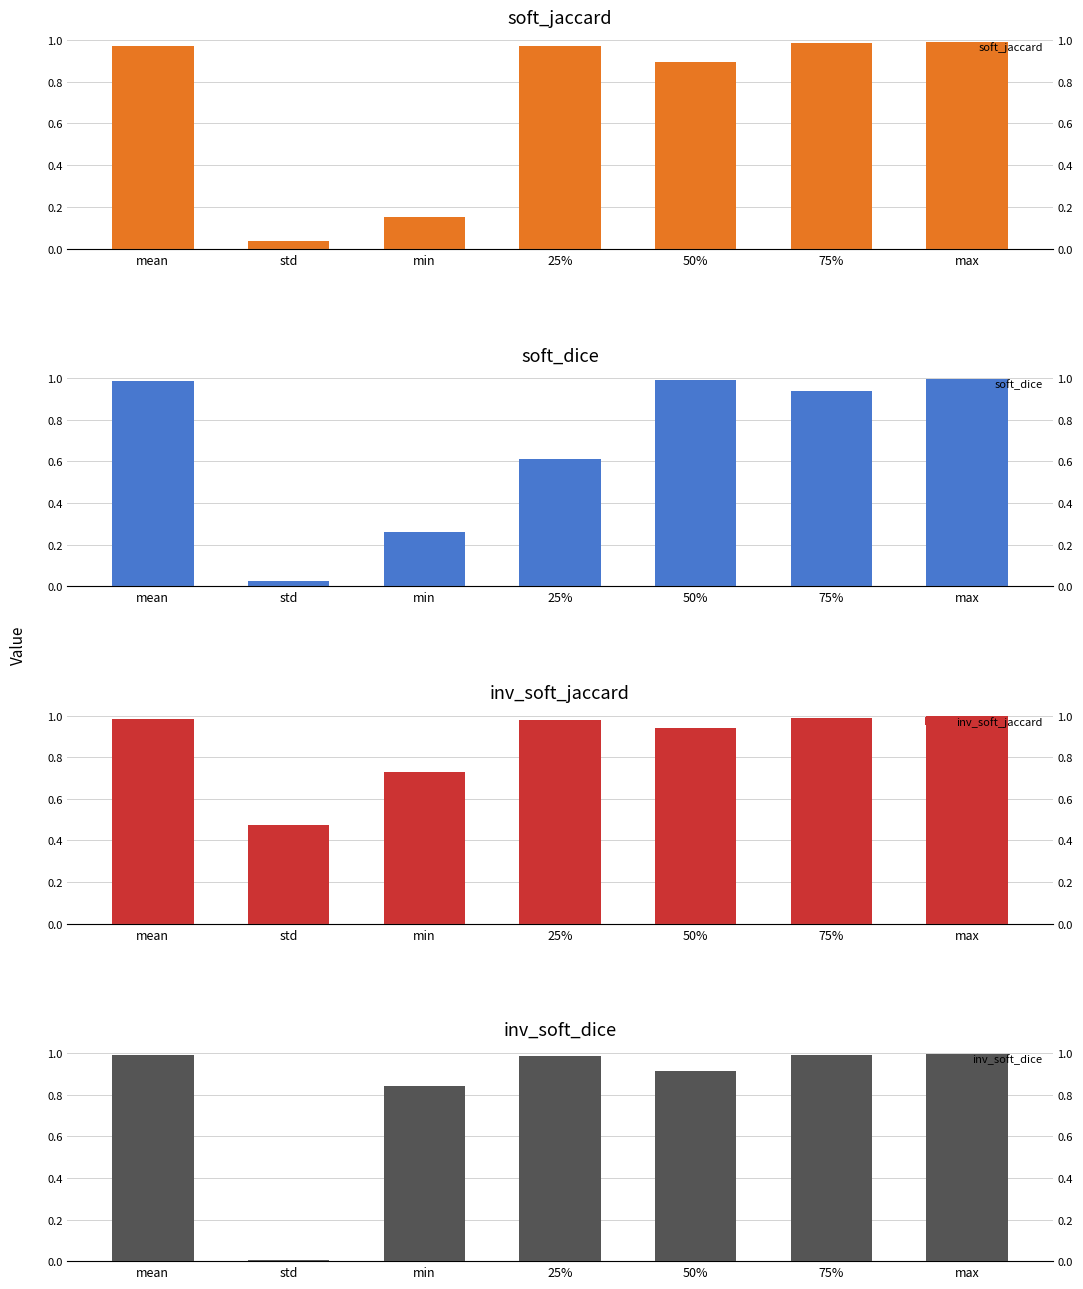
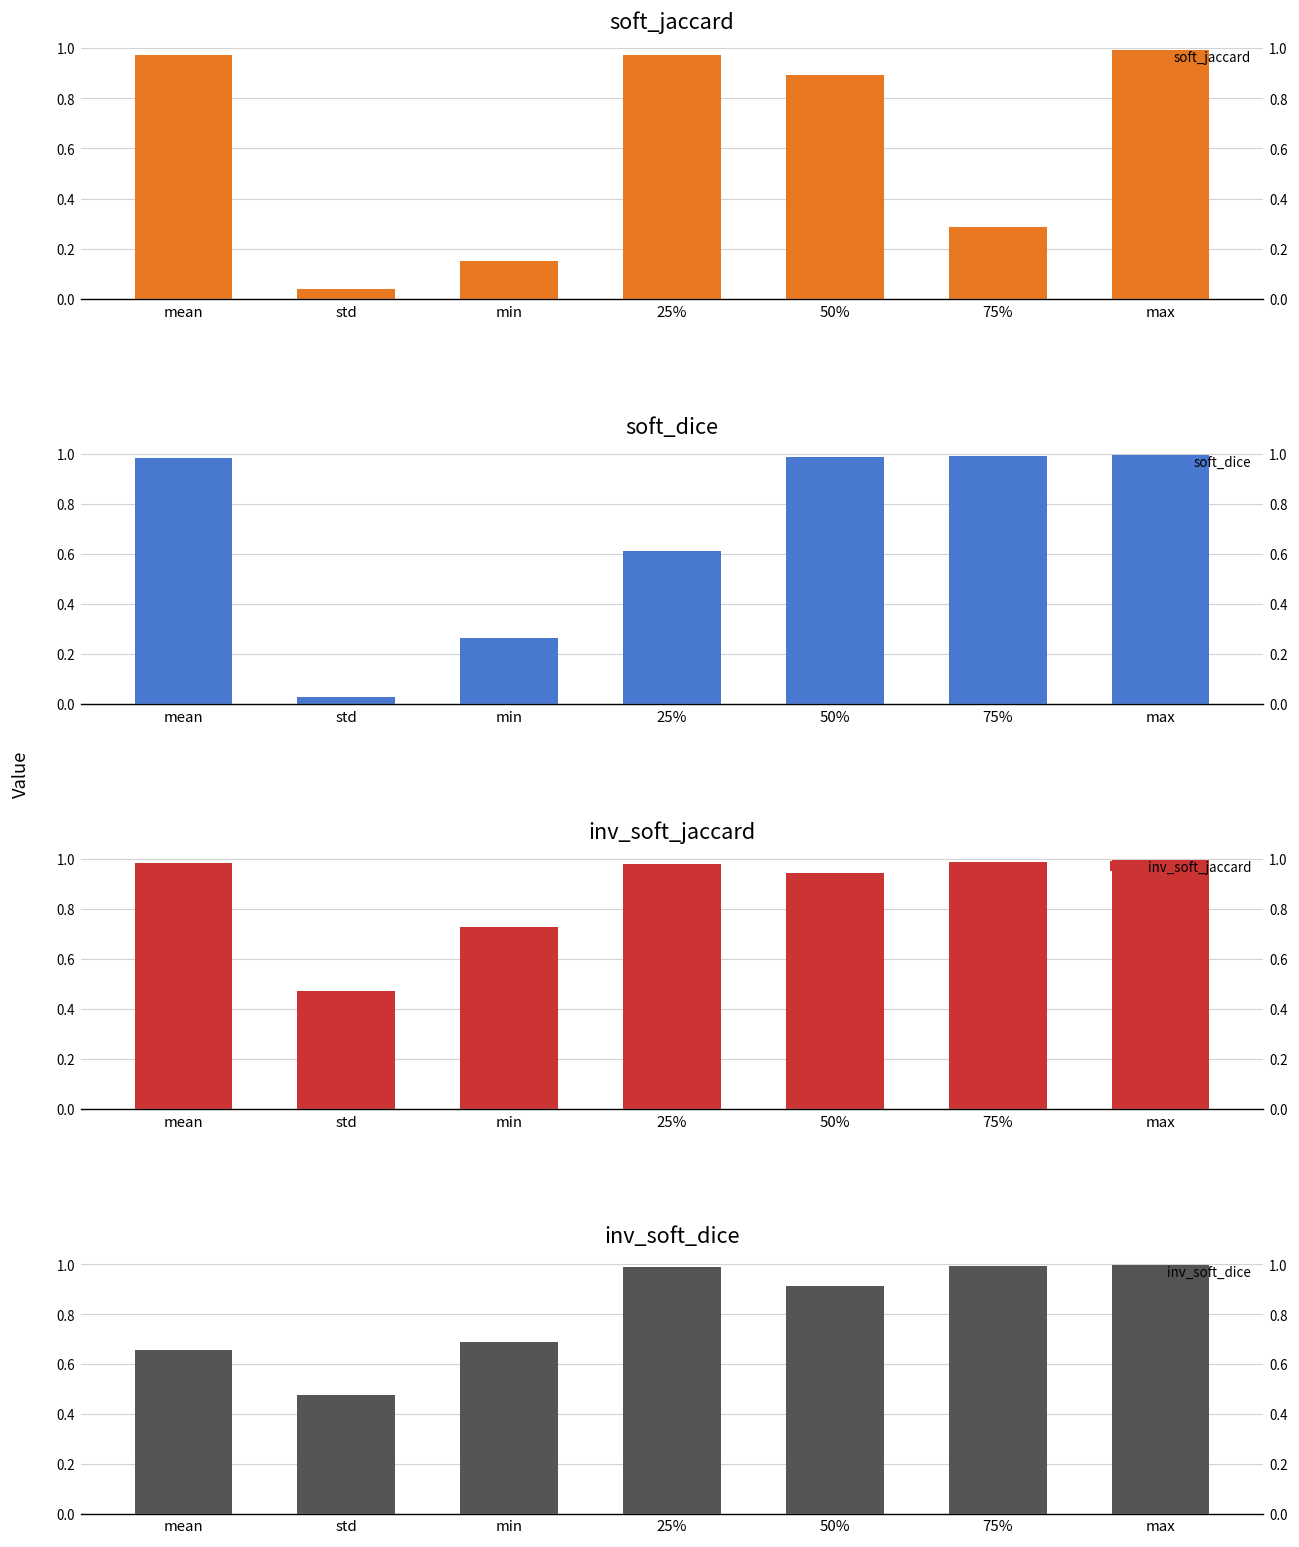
soft_jaccard, 75%: 0.98 -> 0.29
soft_dice, 75%: 0.94 -> 0.99
inv_soft_dice, mean: 0.99 -> 0.66
inv_soft_dice, std: 0.01 -> 0.48
inv_soft_dice, min: 0.84 -> 0.69
